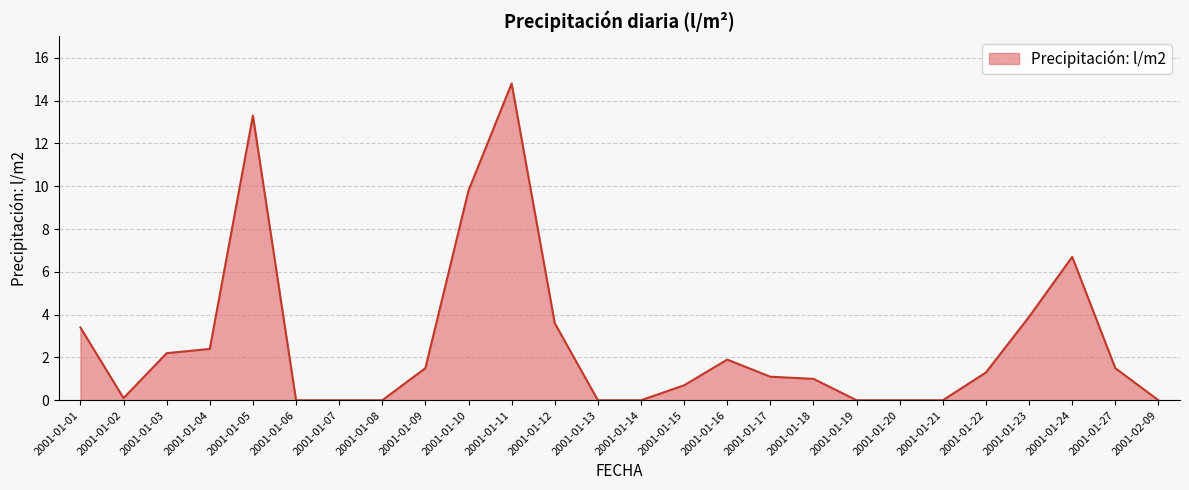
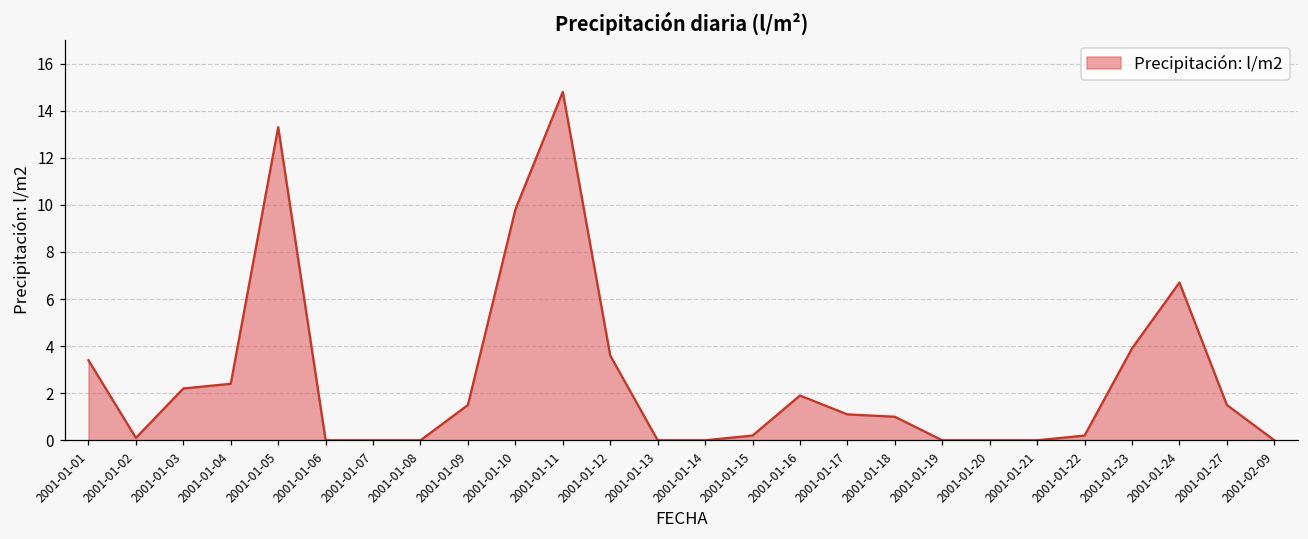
2001-01-15: 0.7 -> 0.2
2001-01-22: 1.3 -> 0.2
